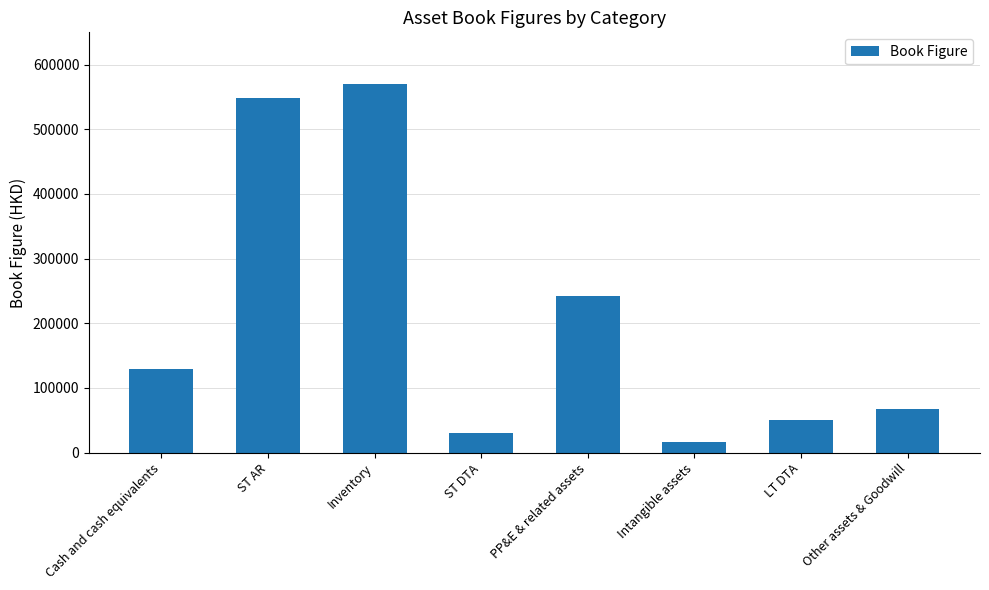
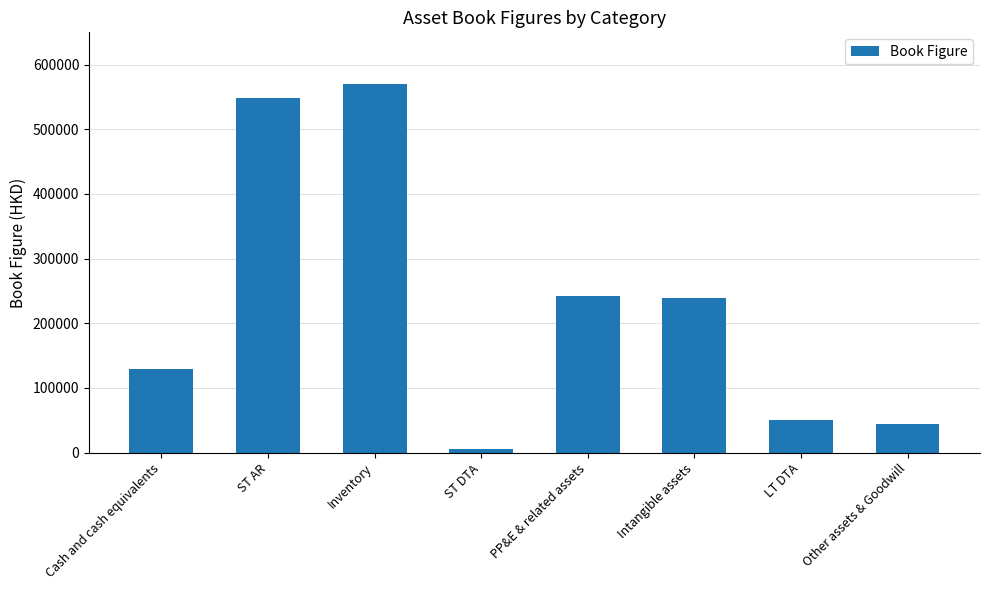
ST DTA: 30000 -> 10000
Intangible assets: 20000 -> 240000
Other assets & Goodwill: 70000 -> 40000
